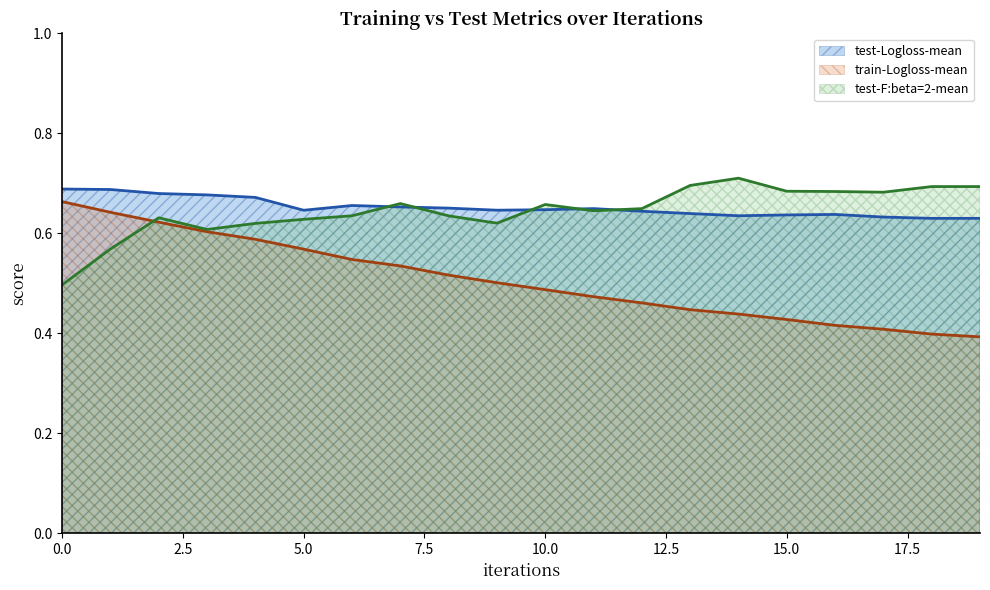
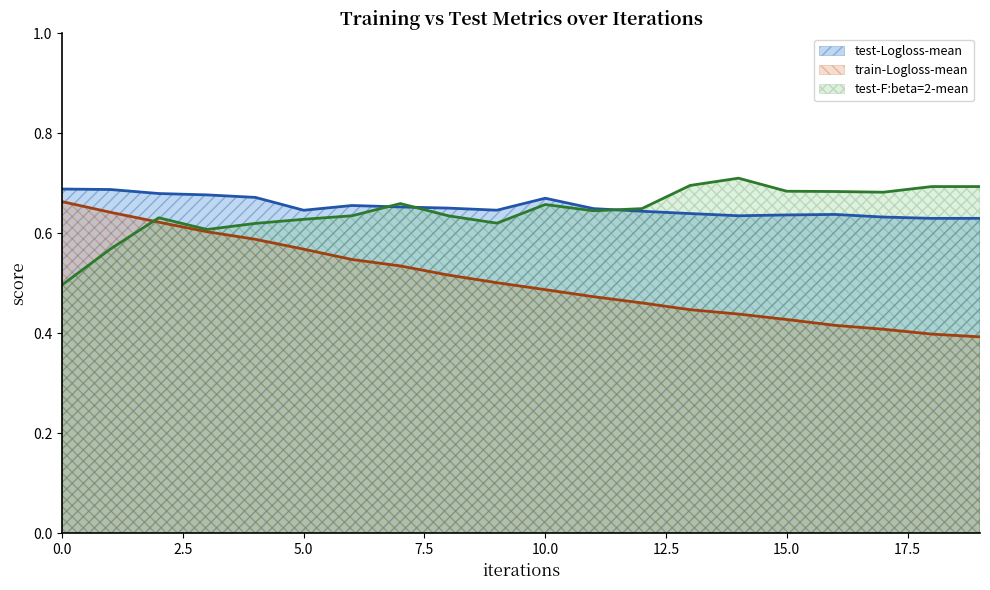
test-Logloss-mean, 10.0: 0.65 -> 0.67
